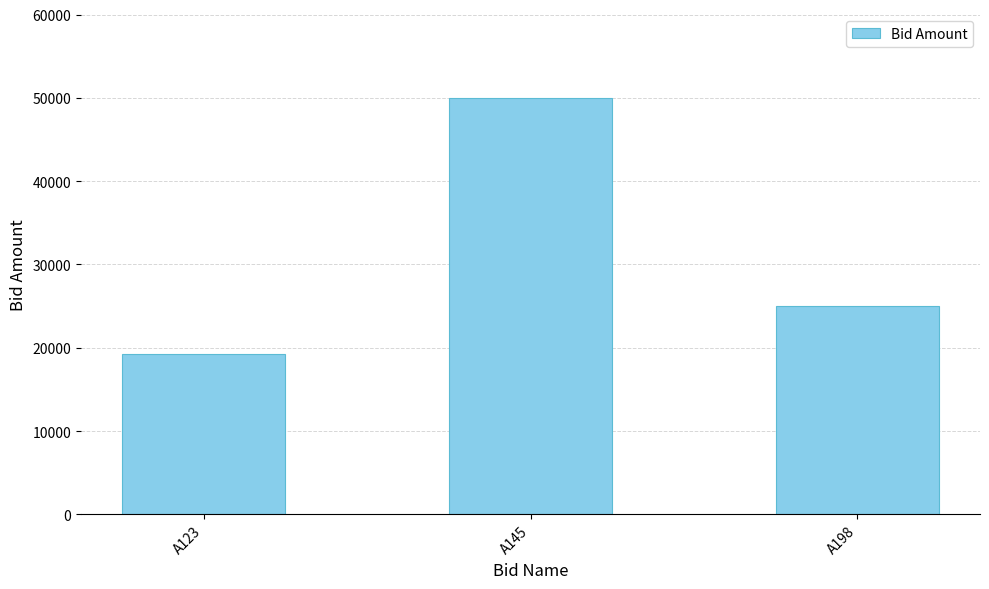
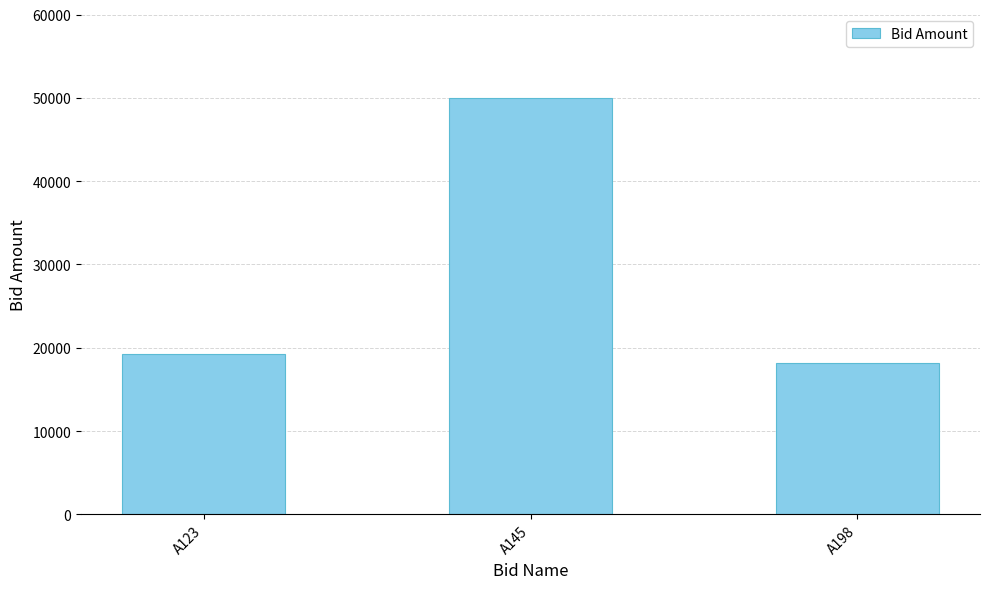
A198: 25000 -> 18000
